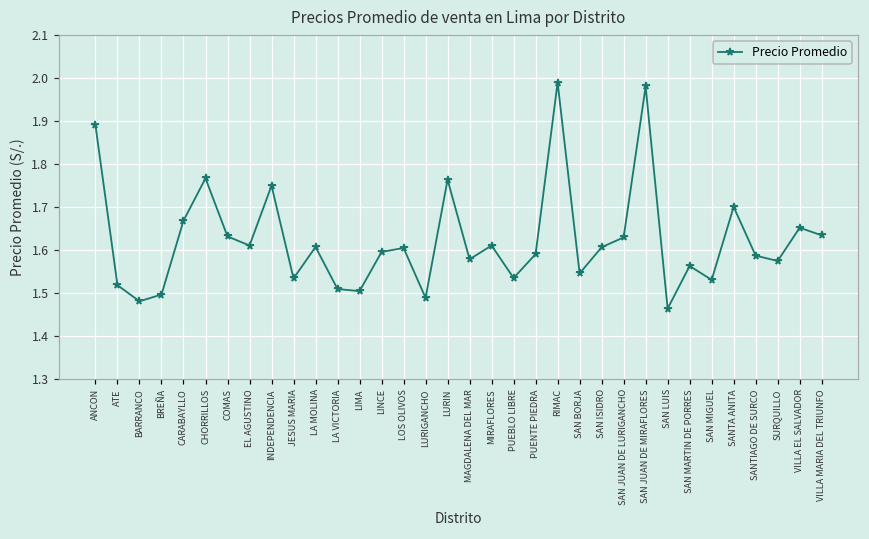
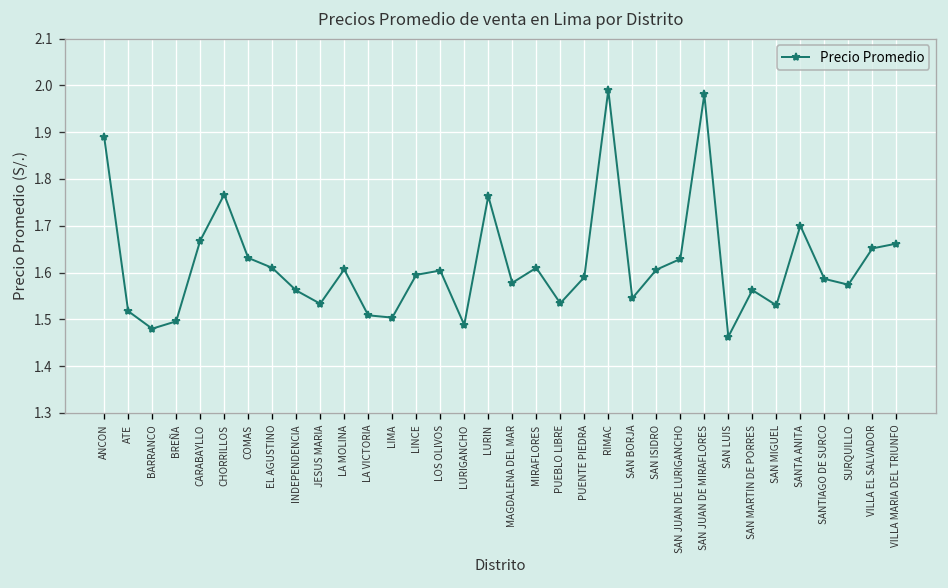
INDEPENDENCIA: 1.75 -> 1.56
VILLA MARIA DEL TRIUNFO: 1.63 -> 1.66
